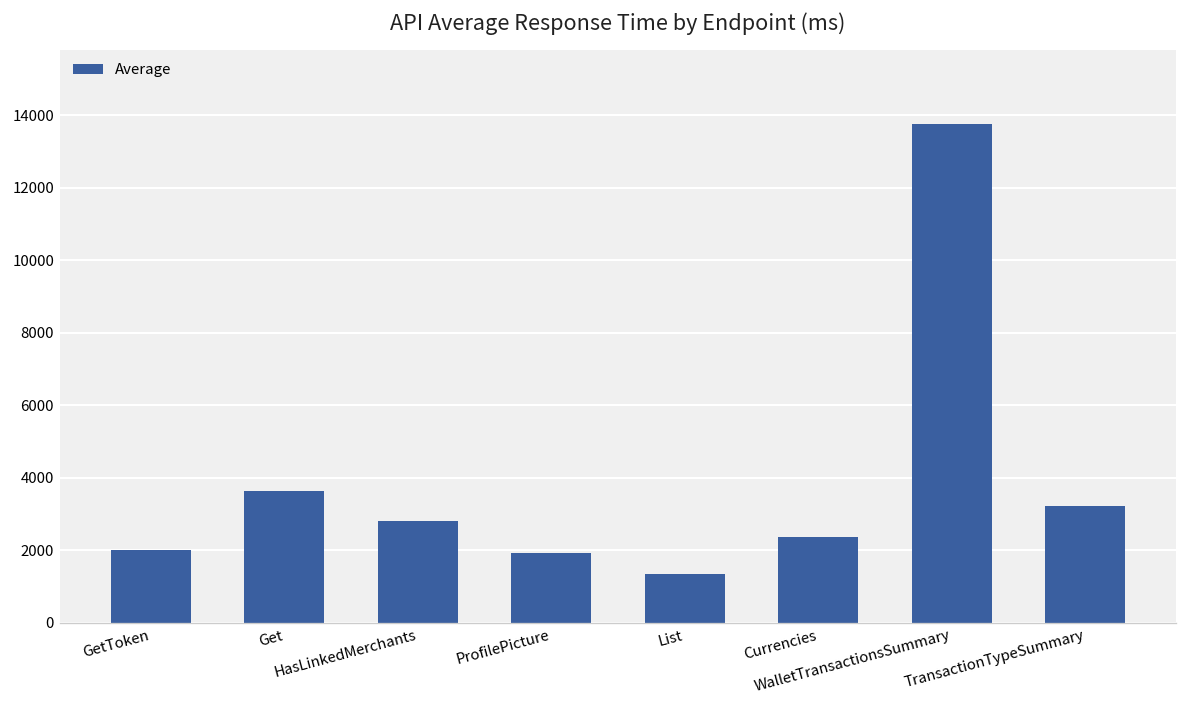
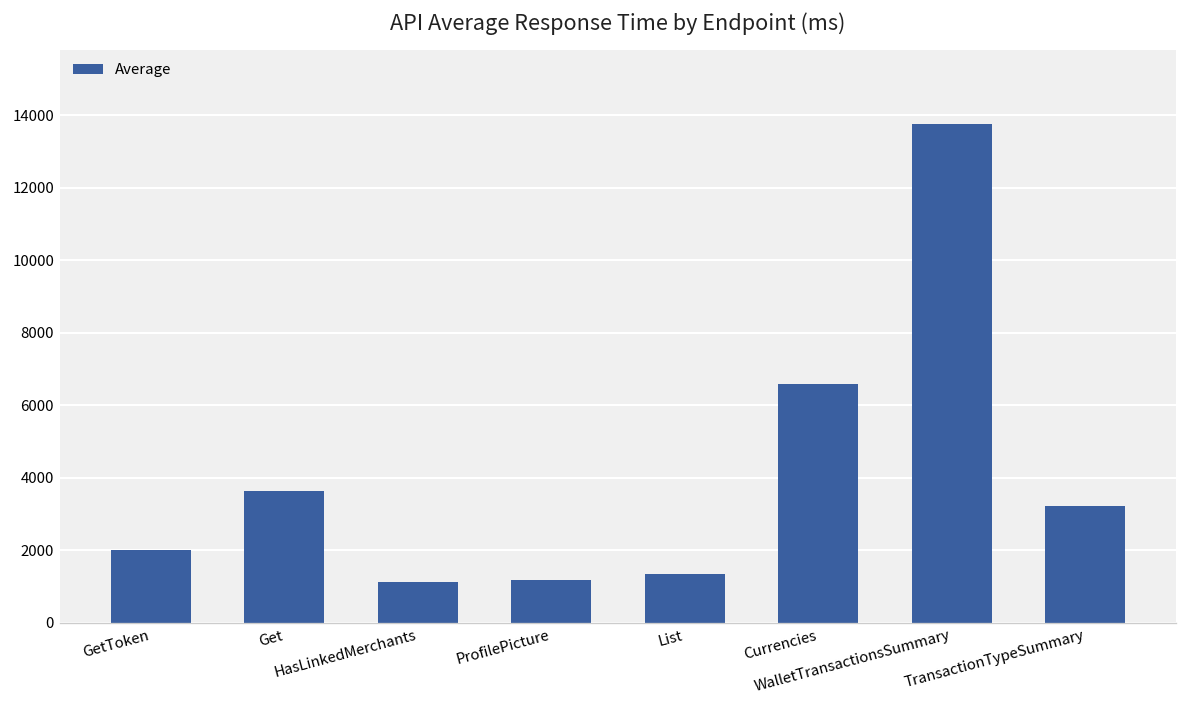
HasLinkedMerchants: 2800 -> 1100
ProfilePicture: 1900 -> 1200
Currencies: 2400 -> 6600
